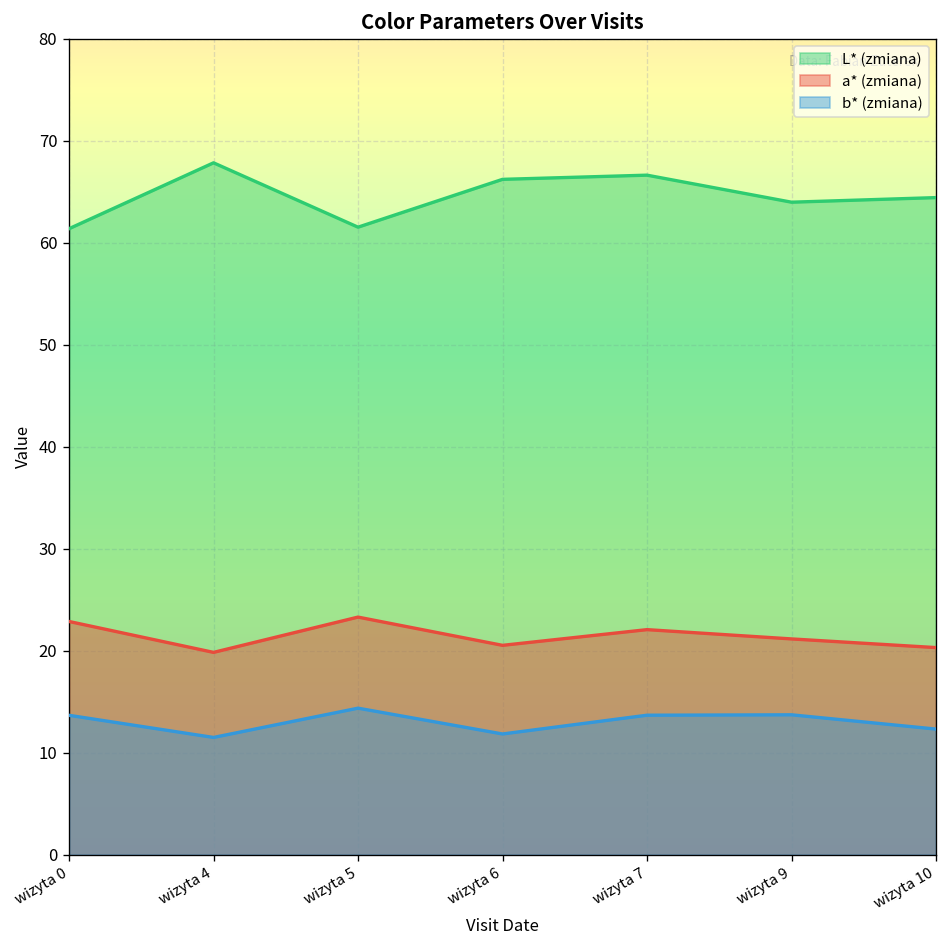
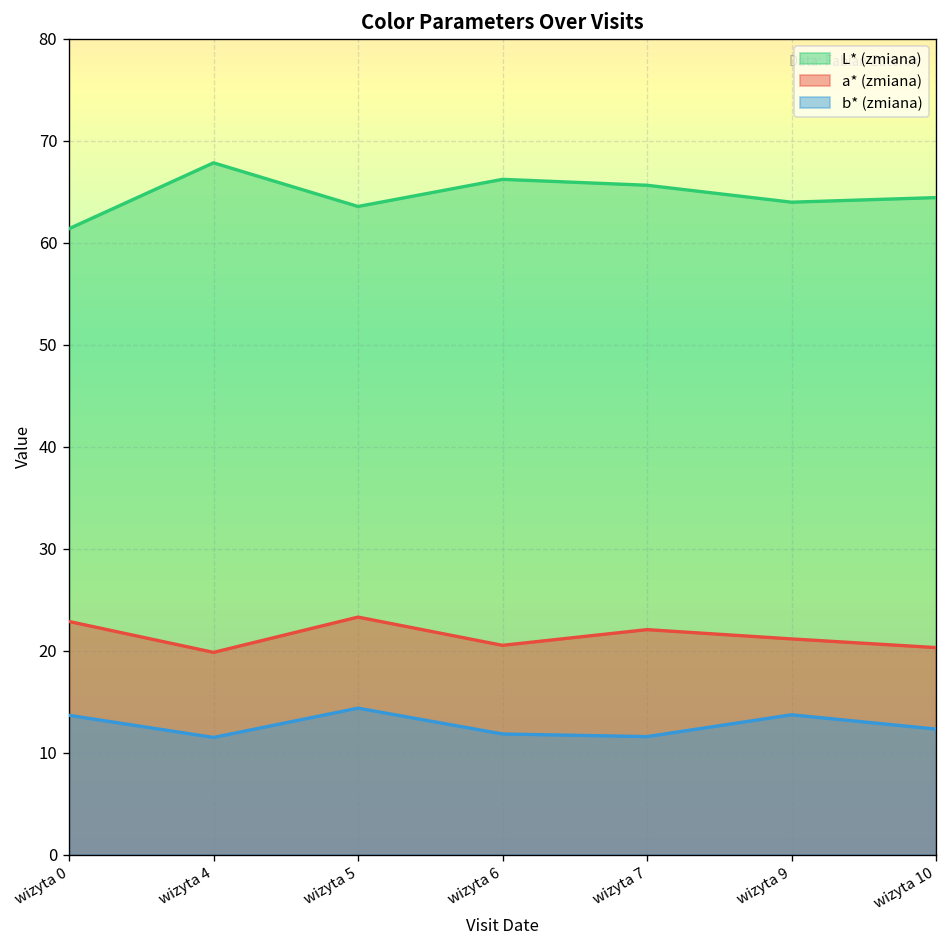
L* (zmiana), wizyta 5: 62 -> 64
L* (zmiana), wizyta 7: 67 -> 66
b* (zmiana), wizyta 7: 14 -> 12
